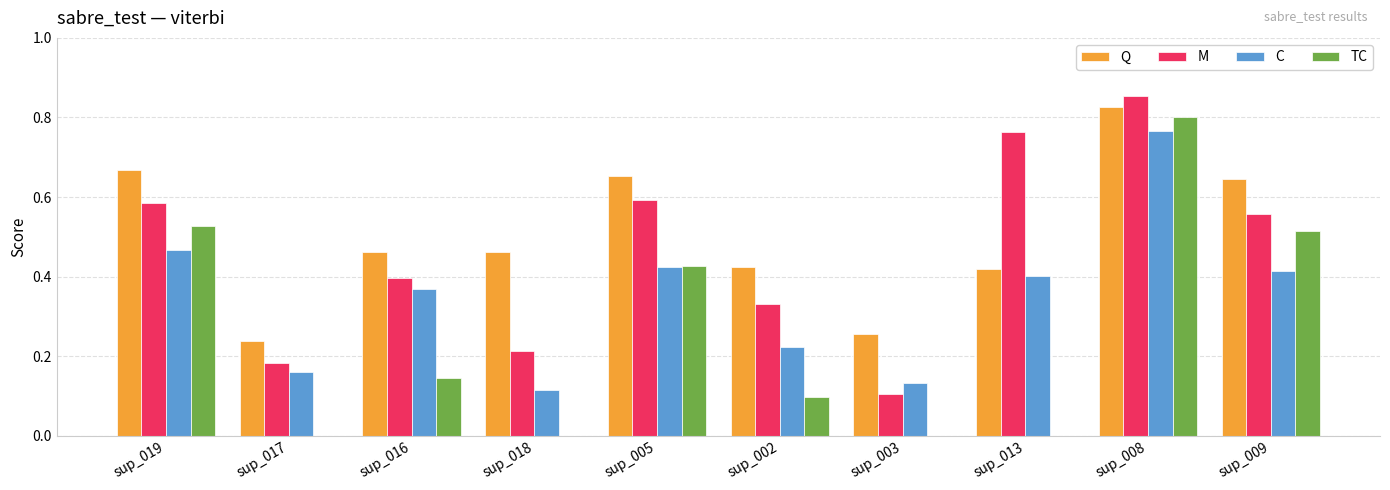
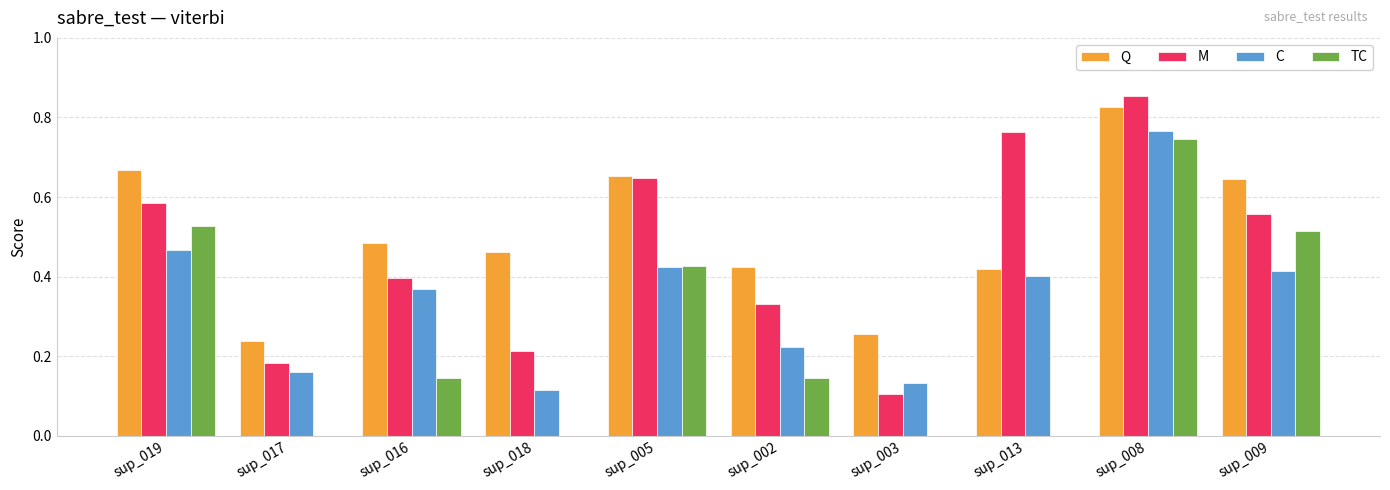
Q, sup_016: 0.46 -> 0.48
M, sup_005: 0.59 -> 0.65
TC, sup_002: 0.10 -> 0.15
TC, sup_008: 0.80 -> 0.75
